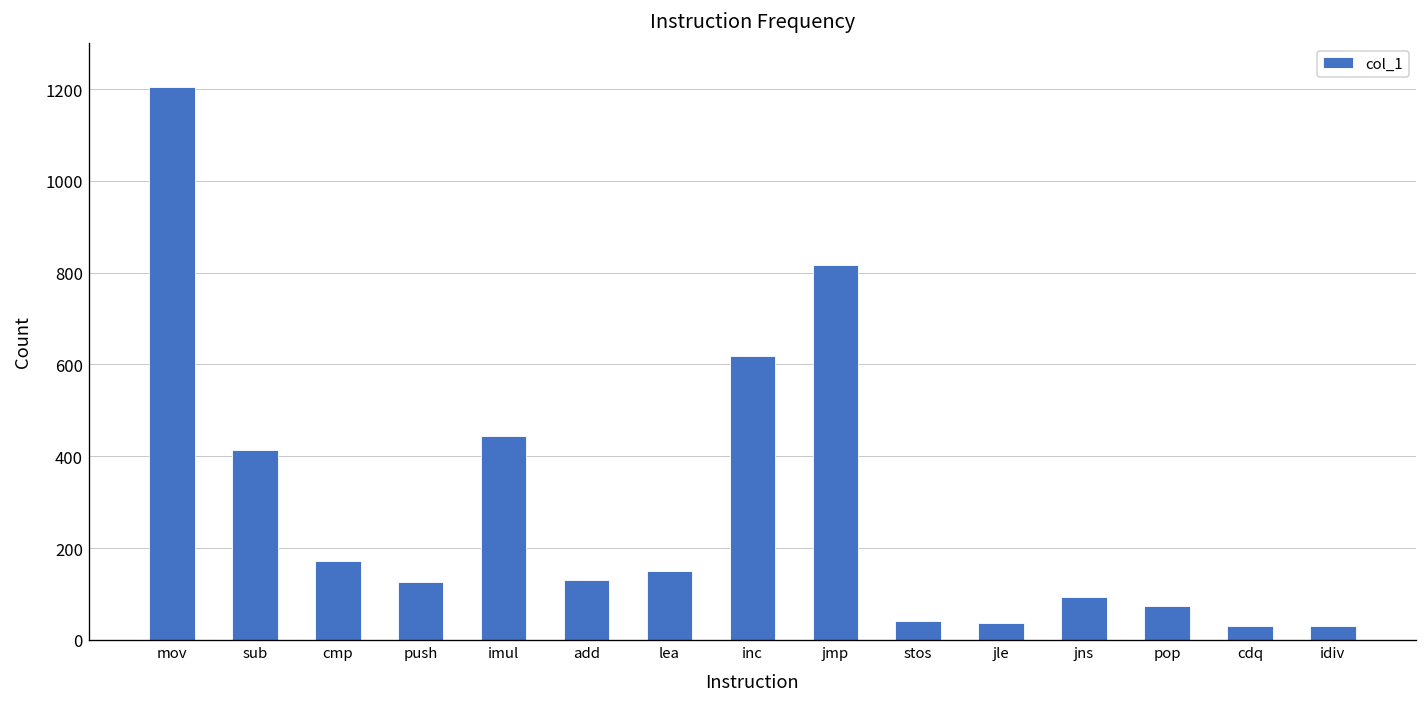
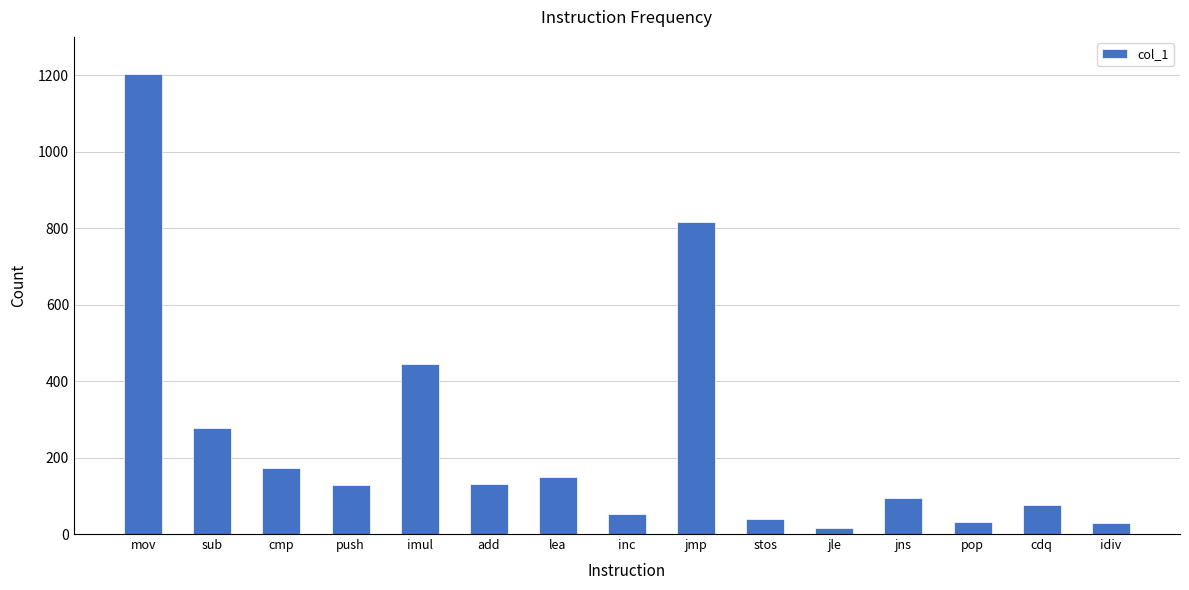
sub: 410 -> 280
inc: 620 -> 50
jle: 40 -> 20
pop: 70 -> 30
cdq: 30 -> 80
